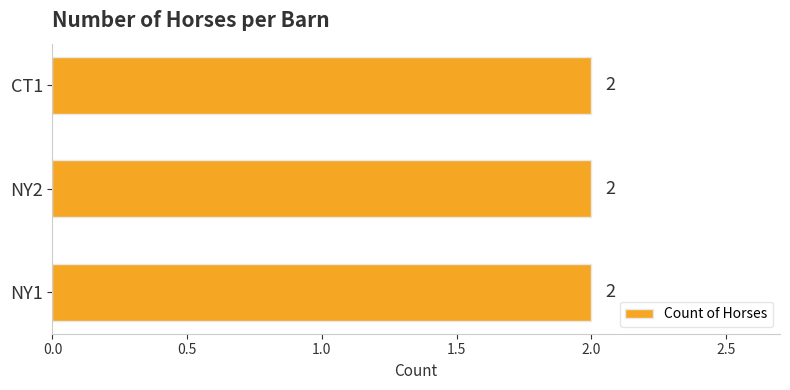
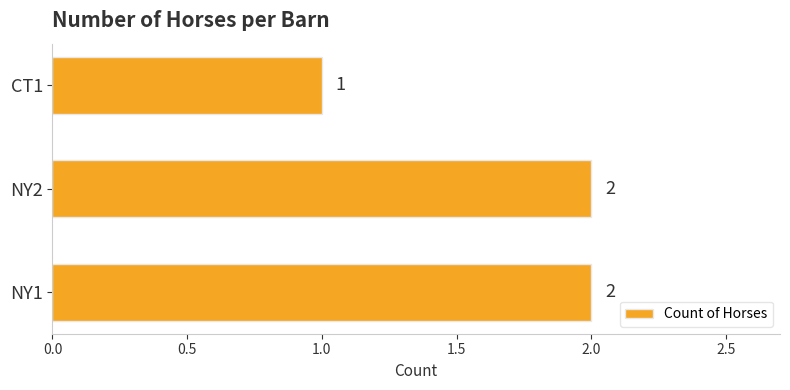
CT1: 2 -> 1
